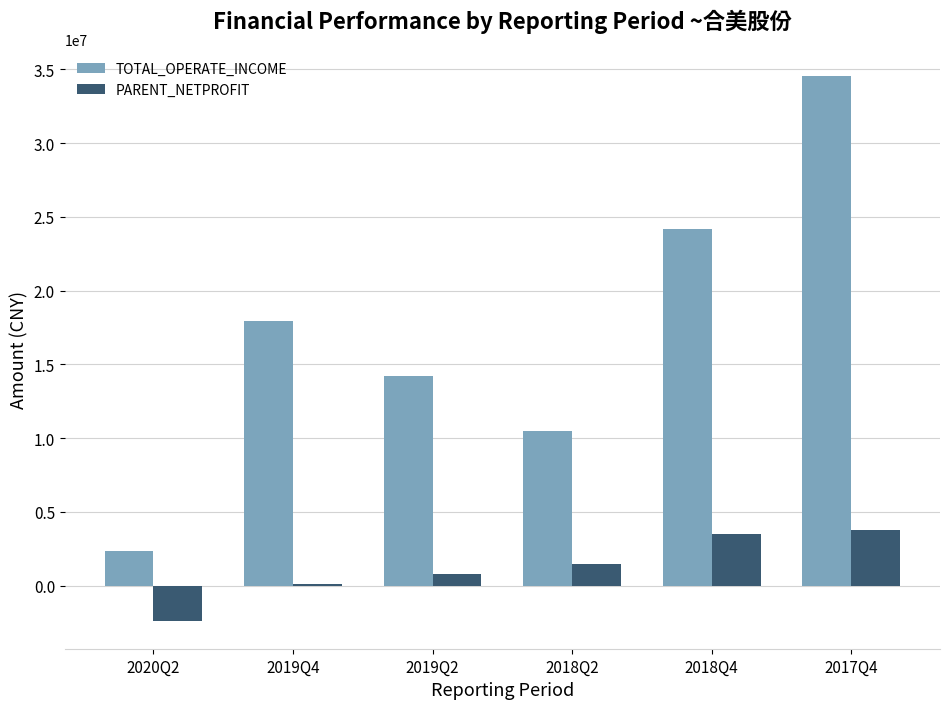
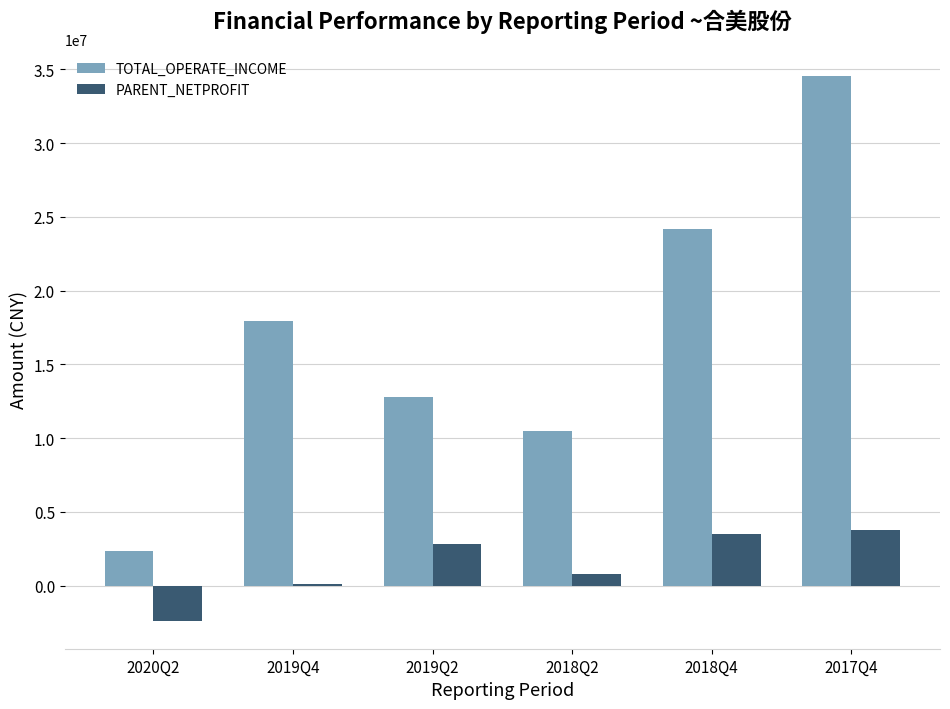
TOTAL_OPERATE_INCOME, 2019Q2: 14200000 -> 12800000
PARENT_NETPROFIT, 2019Q2: 800000 -> 2800000
PARENT_NETPROFIT, 2018Q2: 1500000 -> 800000
